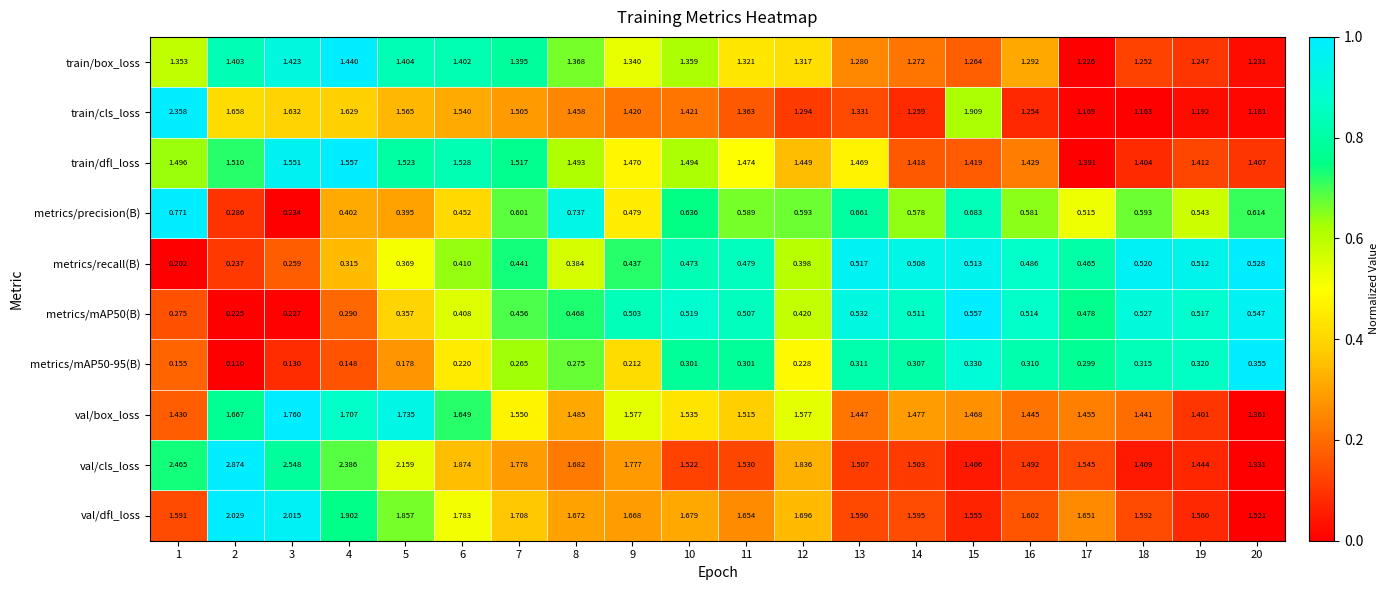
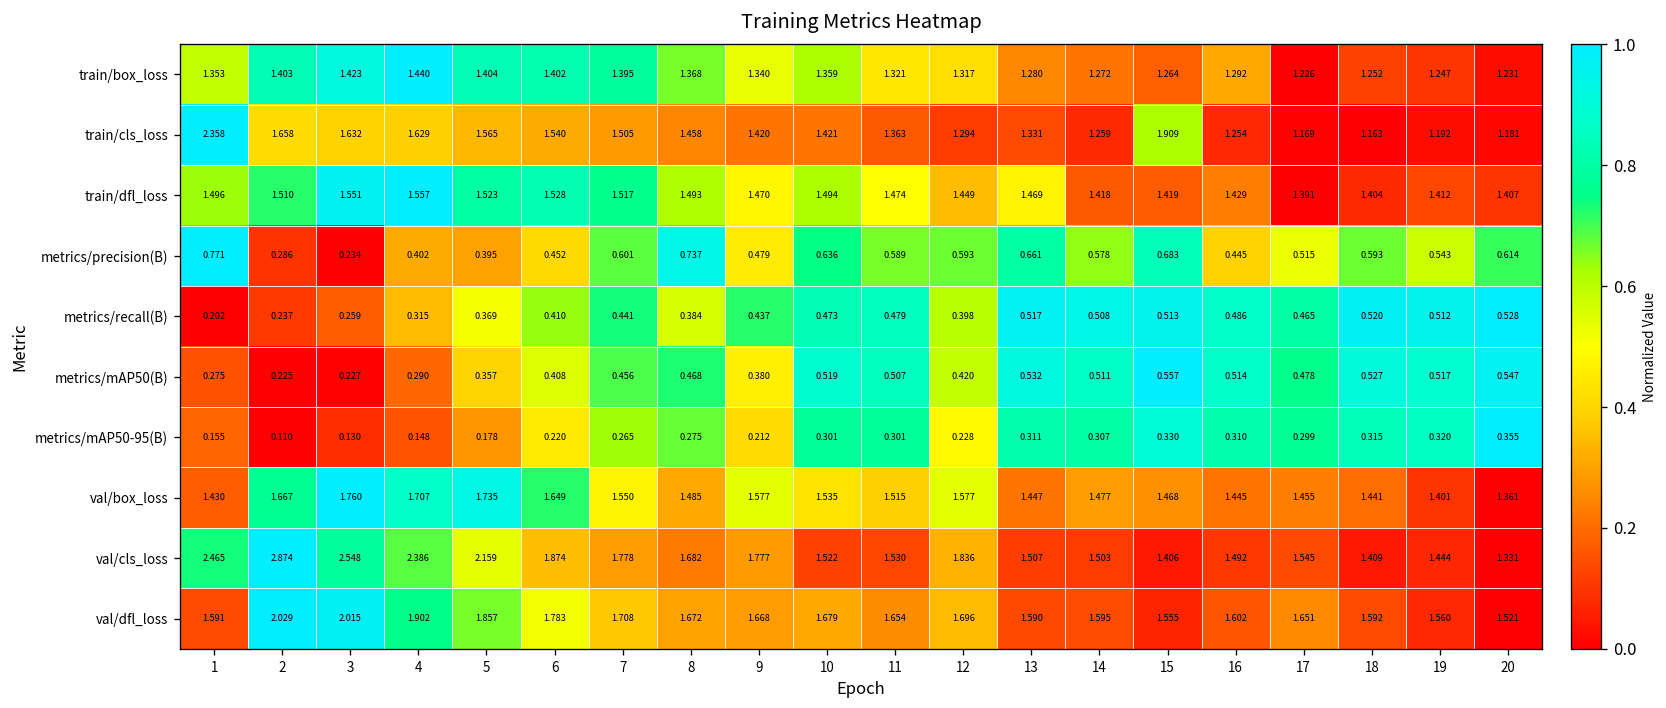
metrics/precision(B), 16: 0.581 -> 0.445
metrics/mAP50(B), 9: 0.503 -> 0.380
